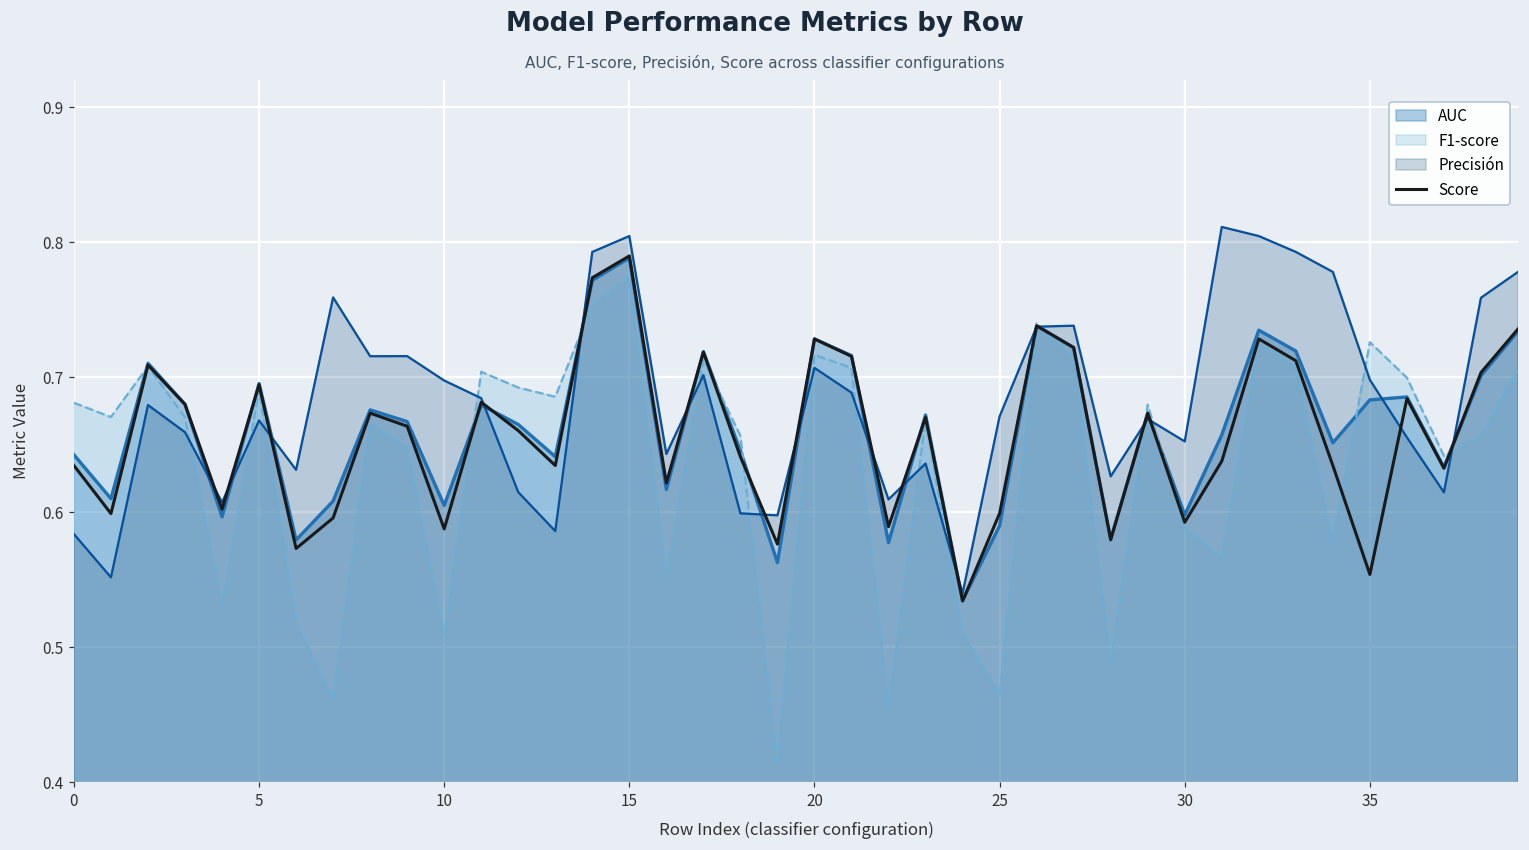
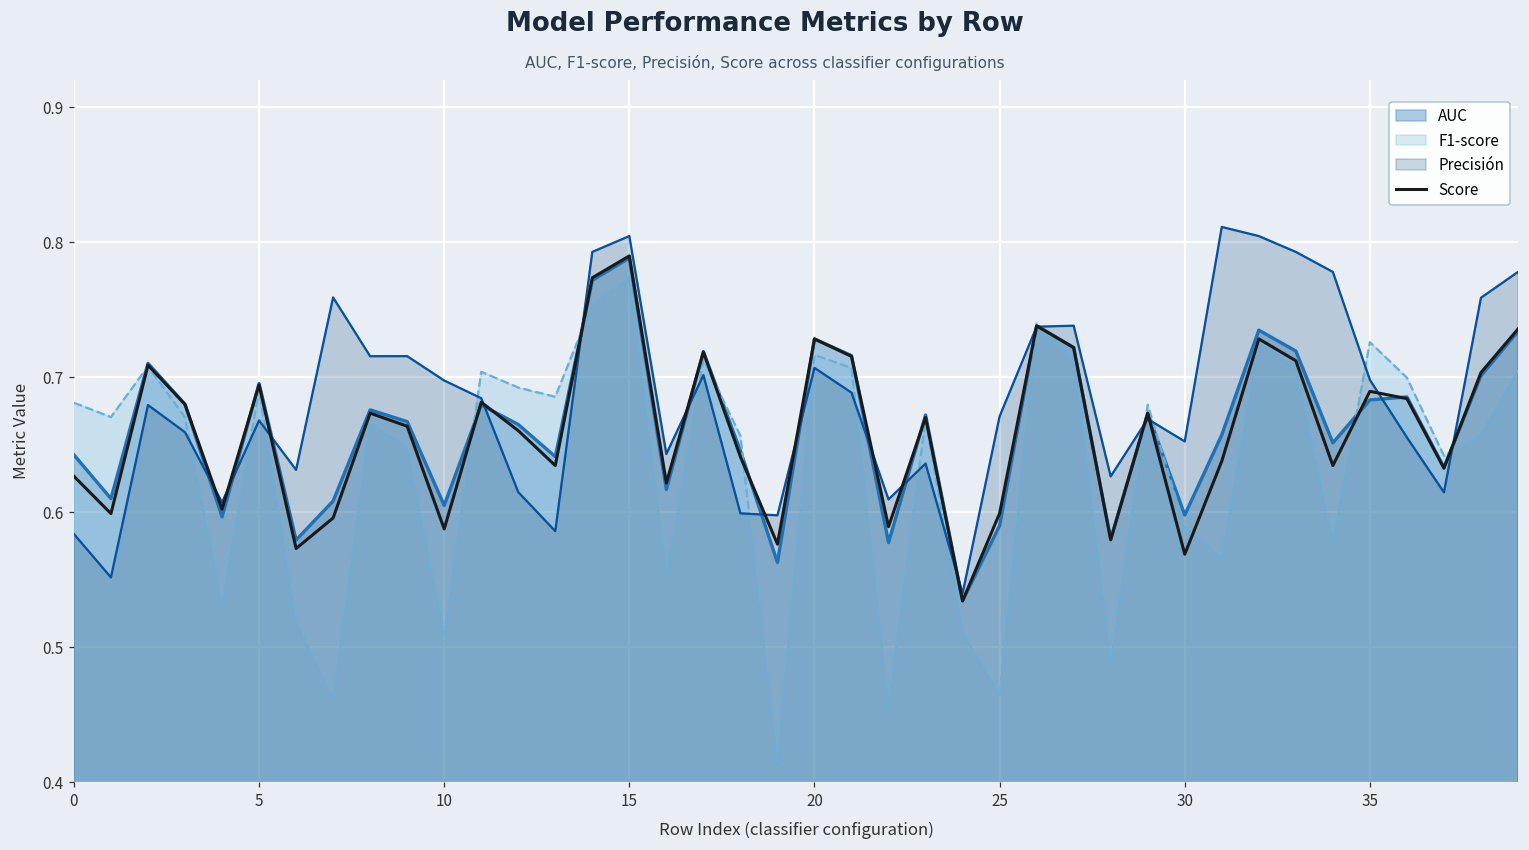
Score, 0: 0.634 -> 0.626
Score, 30: 0.592 -> 0.569
Score, 35: 0.554 -> 0.689
